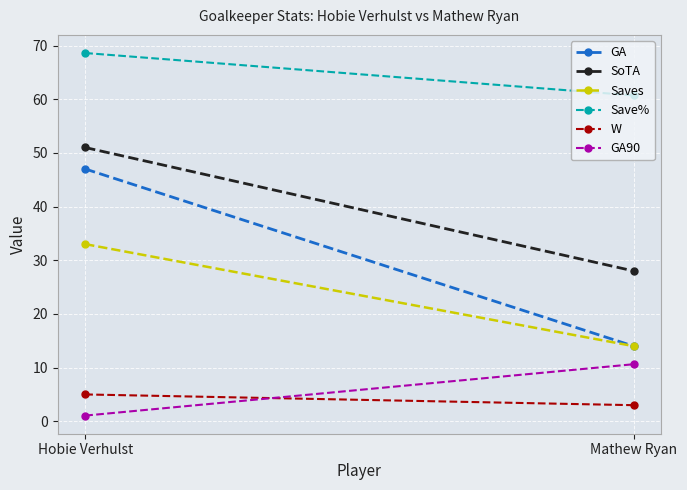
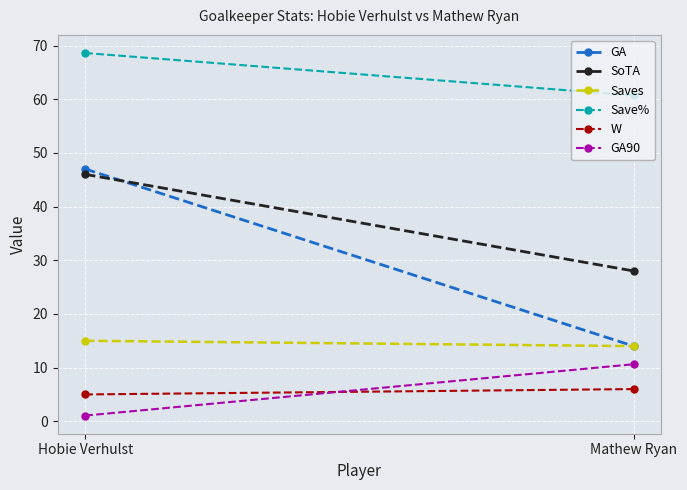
SoTA, Hobie Verhulst: 51 -> 46
Saves, Hobie Verhulst: 33 -> 15
W, Mathew Ryan: 3 -> 6
